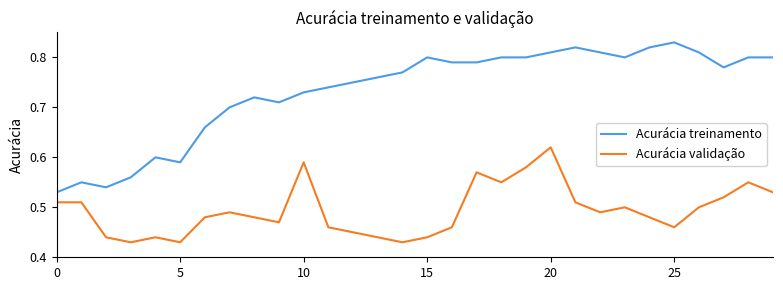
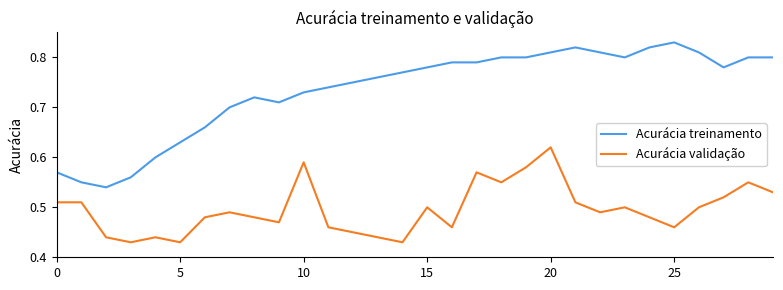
Acurácia treinamento, 0: 0.53 -> 0.57
Acurácia treinamento, 5: 0.59 -> 0.63
Acurácia treinamento, 15: 0.80 -> 0.78
Acurácia validação, 15: 0.44 -> 0.50
